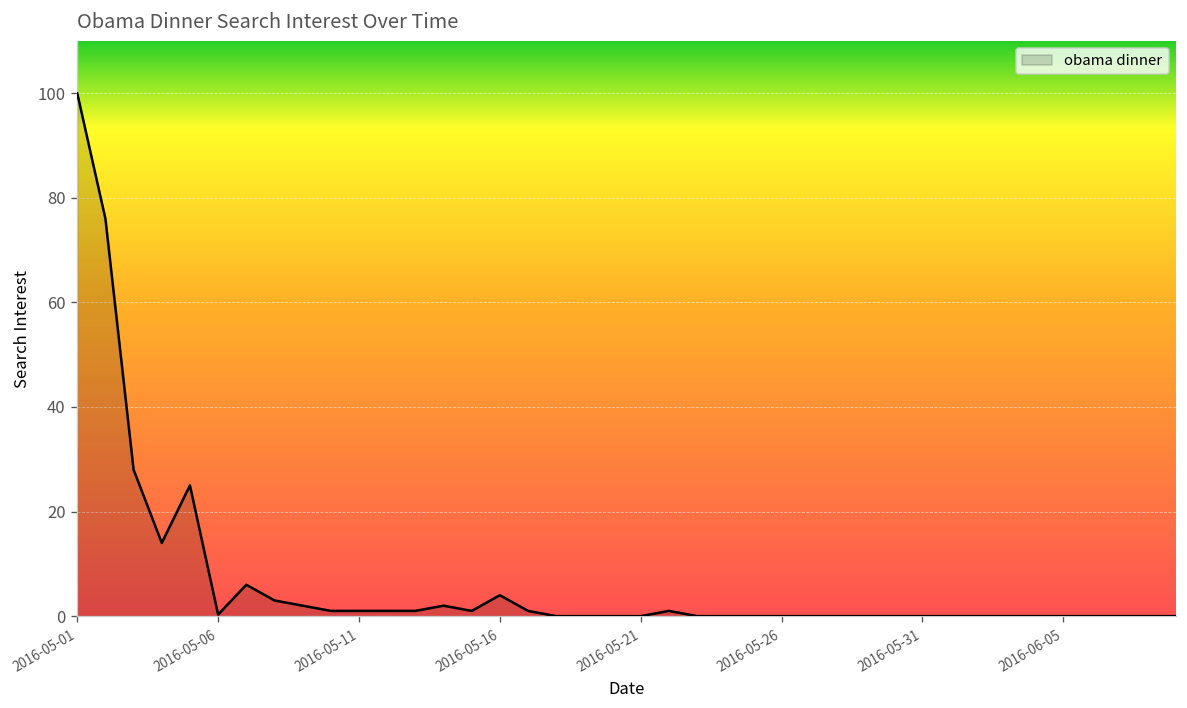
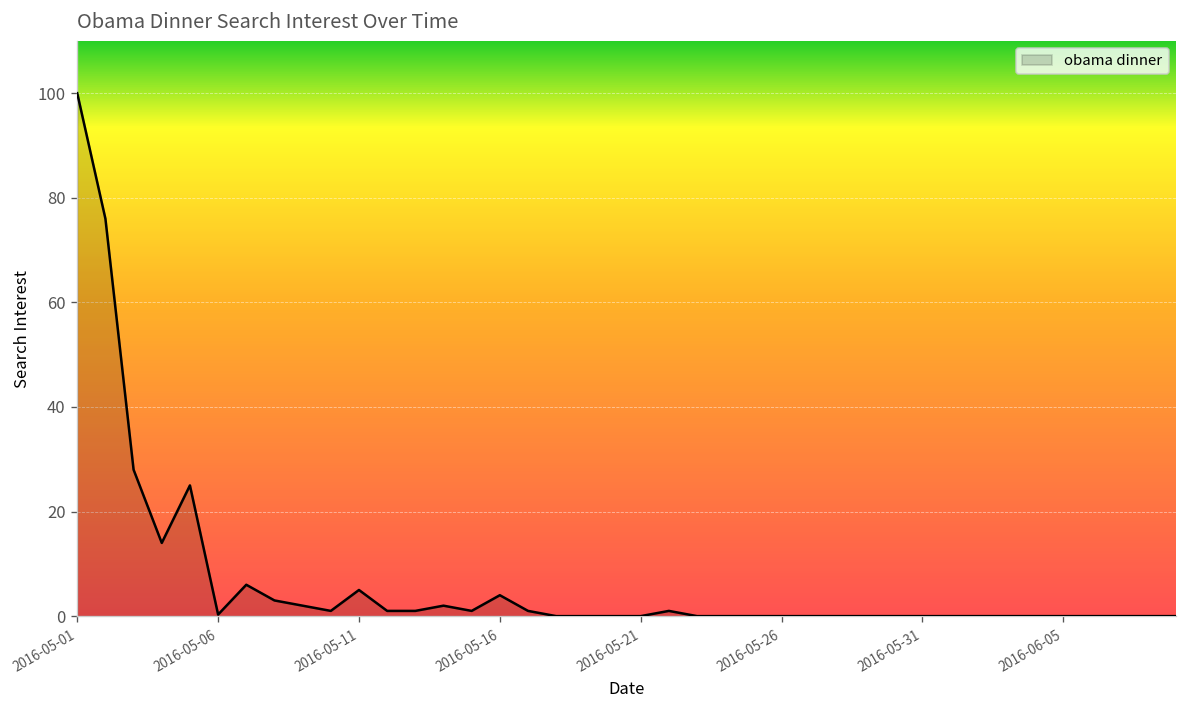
2016-05-11: 1 -> 5
